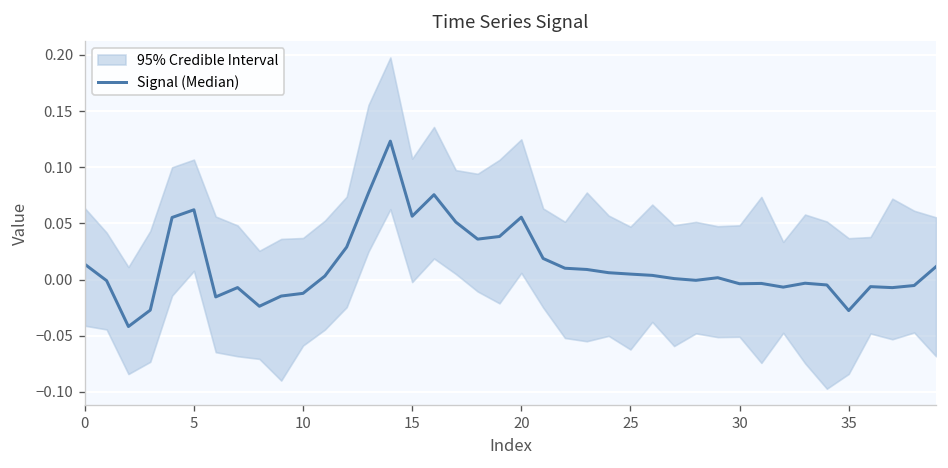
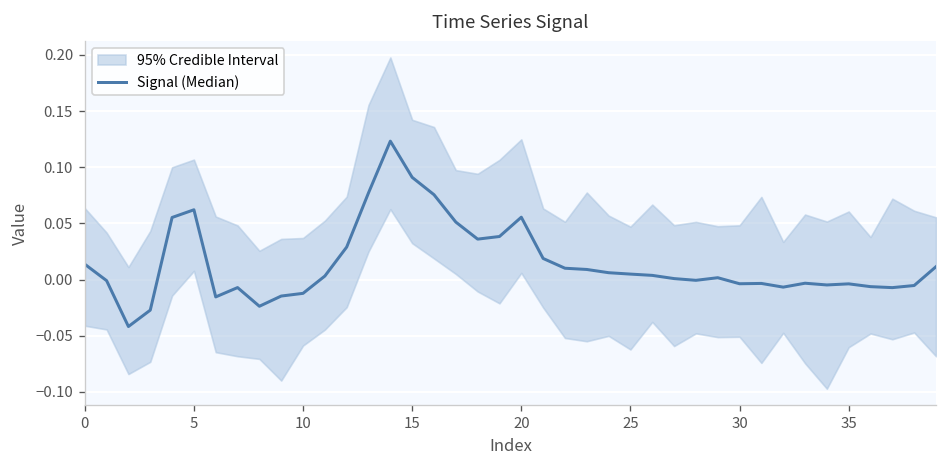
Signal (Median), 15: 0.06 -> 0.09
Signal (Median), 35: -0.03 -> 0.00
